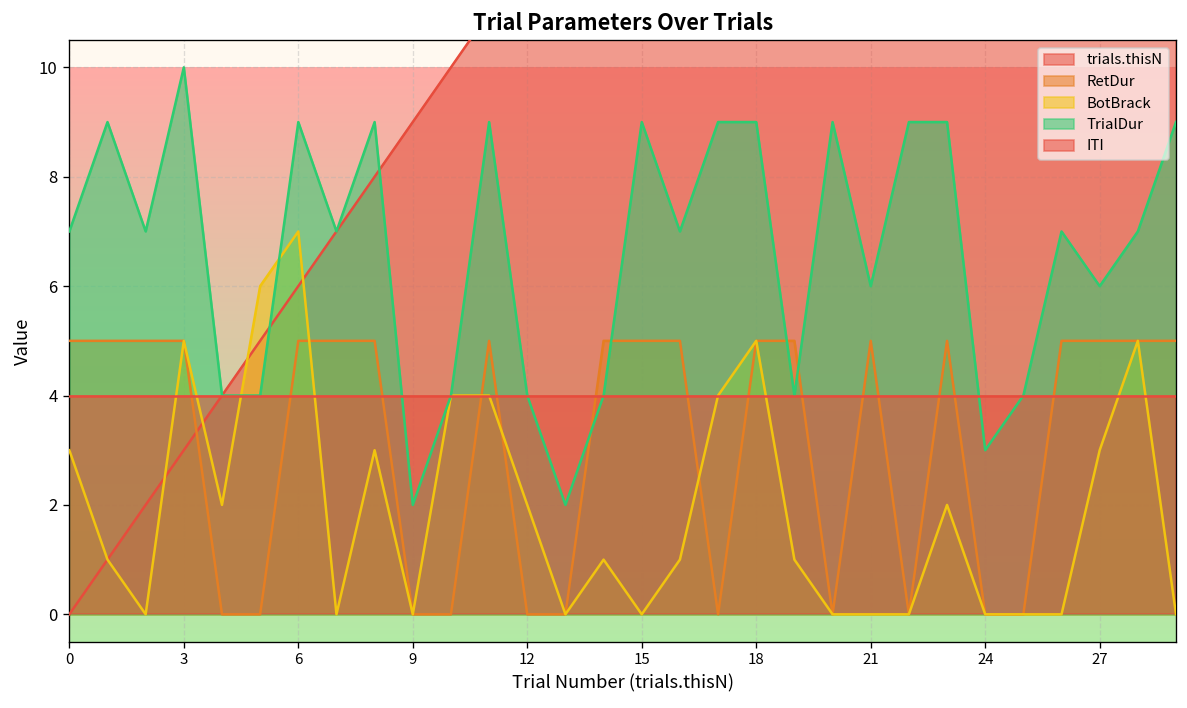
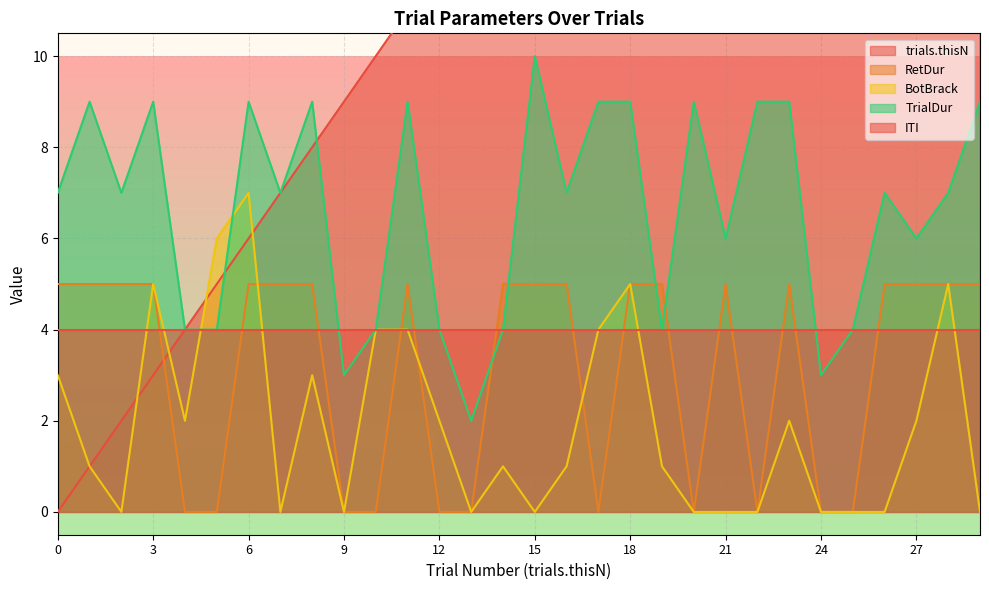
TrialDur, 3: 10 -> 9
TrialDur, 9: 2 -> 3
TrialDur, 15: 9 -> 10
BotBrack, 27: 3 -> 2
